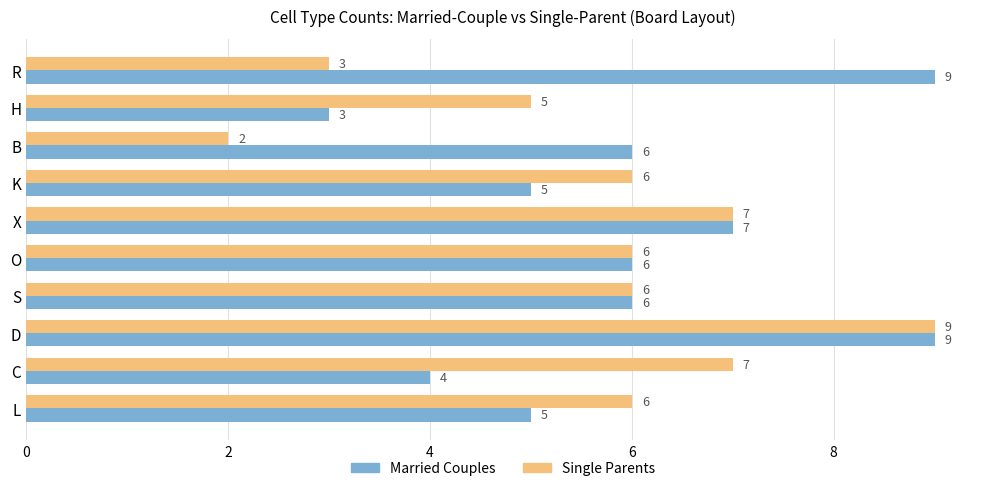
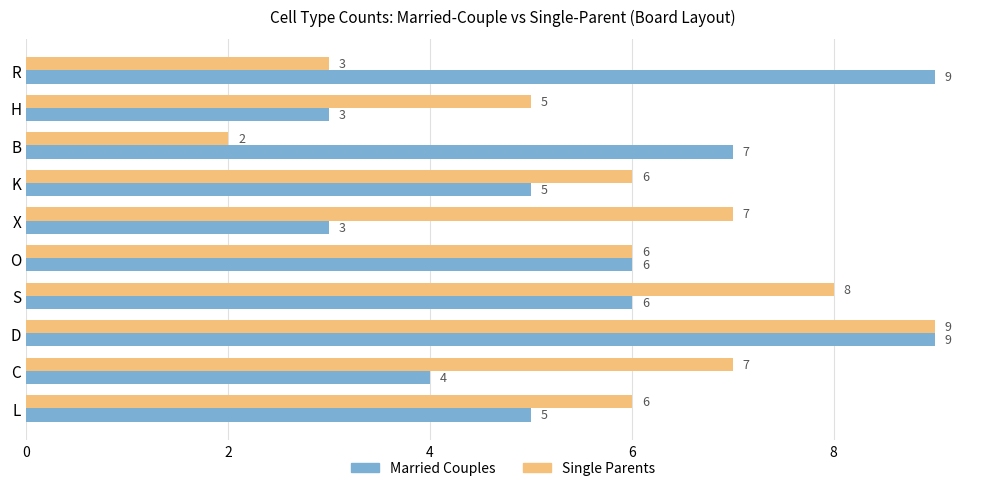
Married Couples, B: 6 -> 7
Married Couples, X: 7 -> 3
Single Parents, S: 6 -> 8
